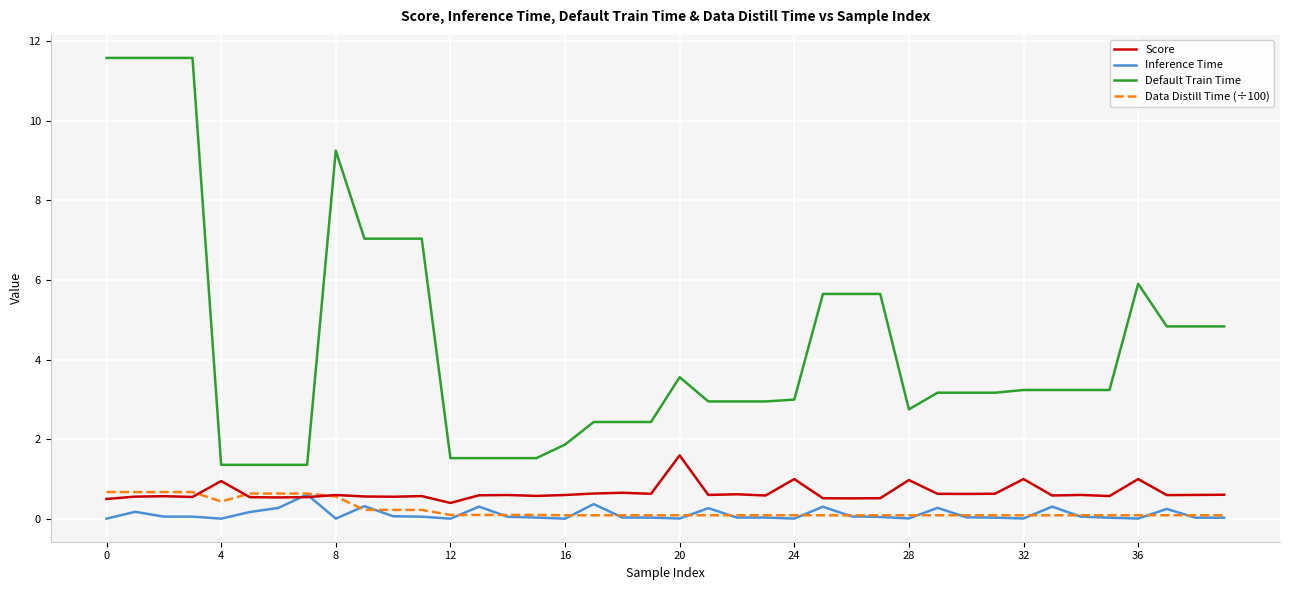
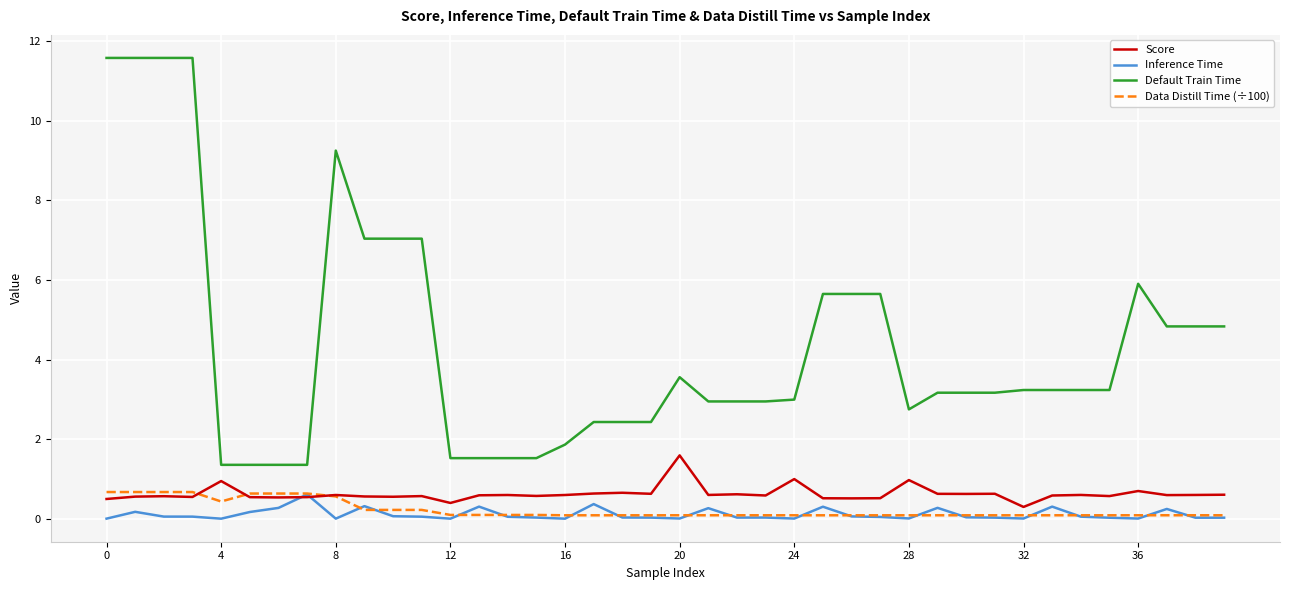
Score, 32: 1.0 -> 0.3
Score, 36: 1.0 -> 0.7
